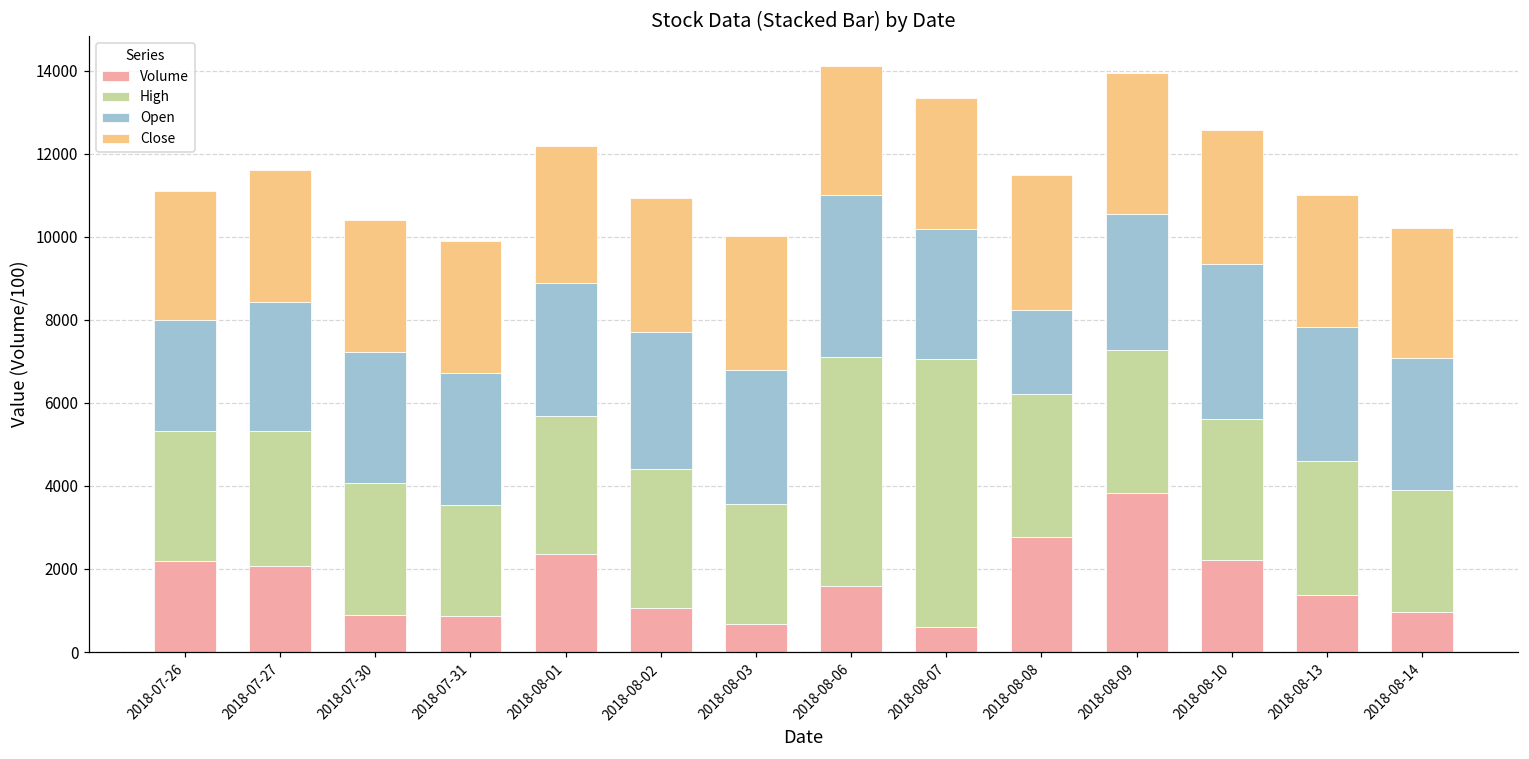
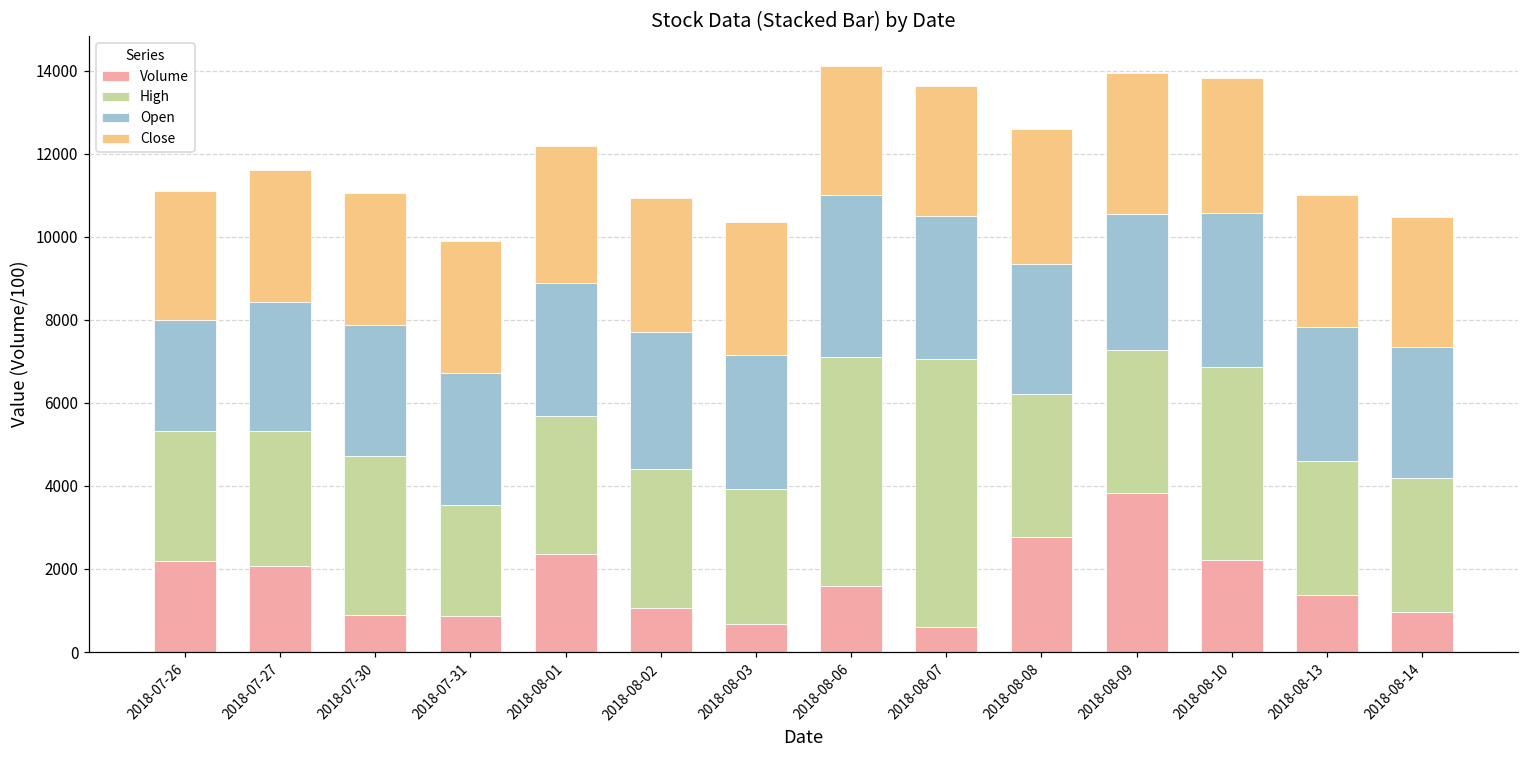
High, 2018-07-30: 3200 -> 3800
High, 2018-08-03: 2900 -> 3300
Open, 2018-08-07: 3100 -> 3400
Open, 2018-08-08: 2000 -> 3100
High, 2018-08-10: 3400 -> 4600
High, 2018-08-14: 2900 -> 3200
